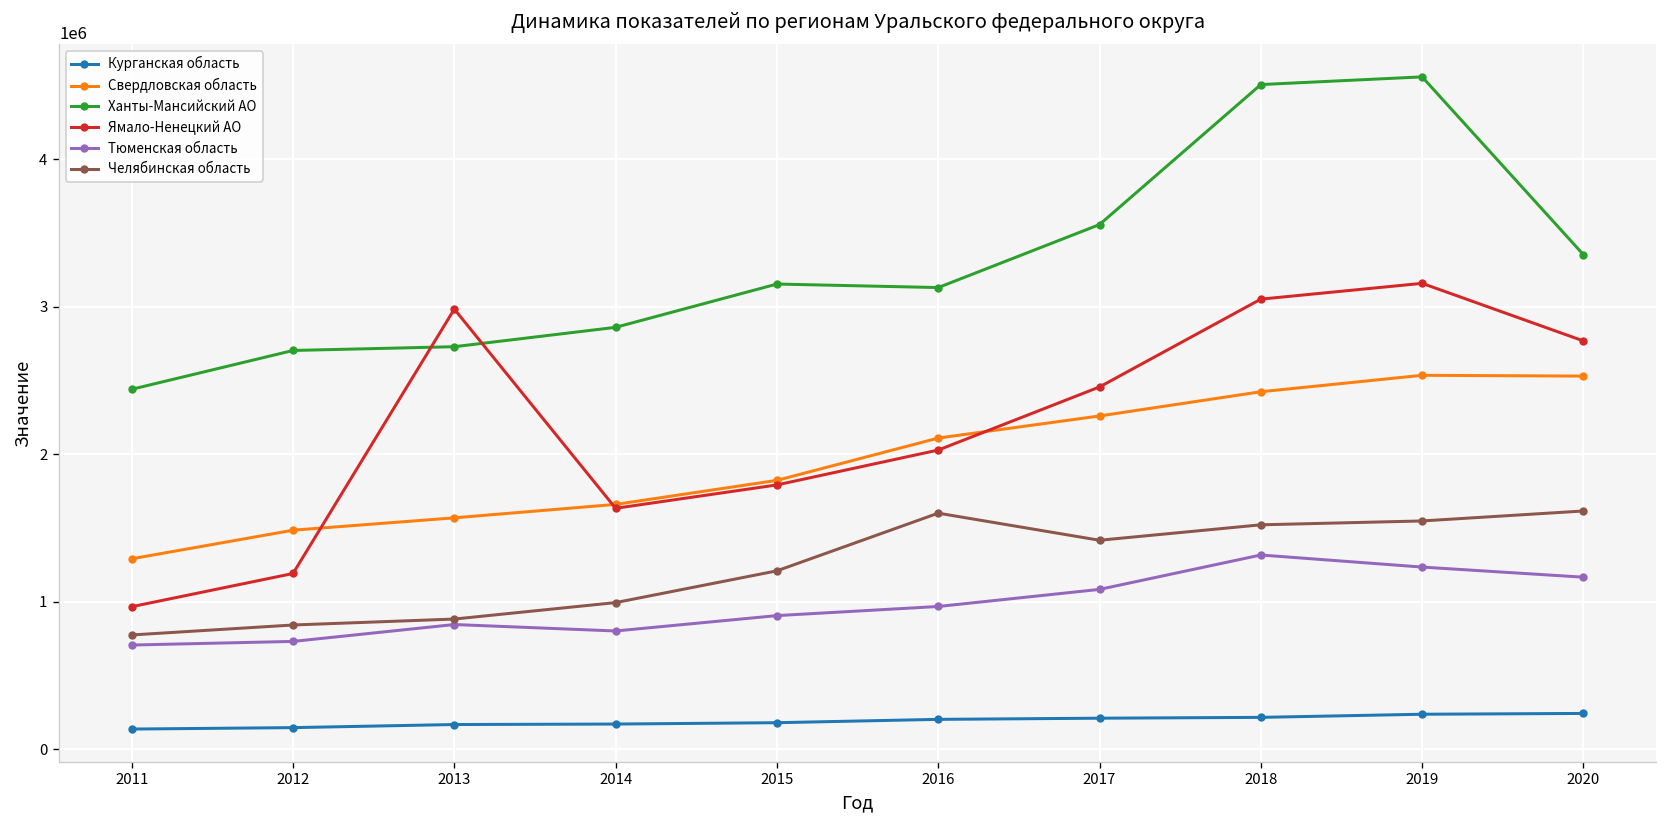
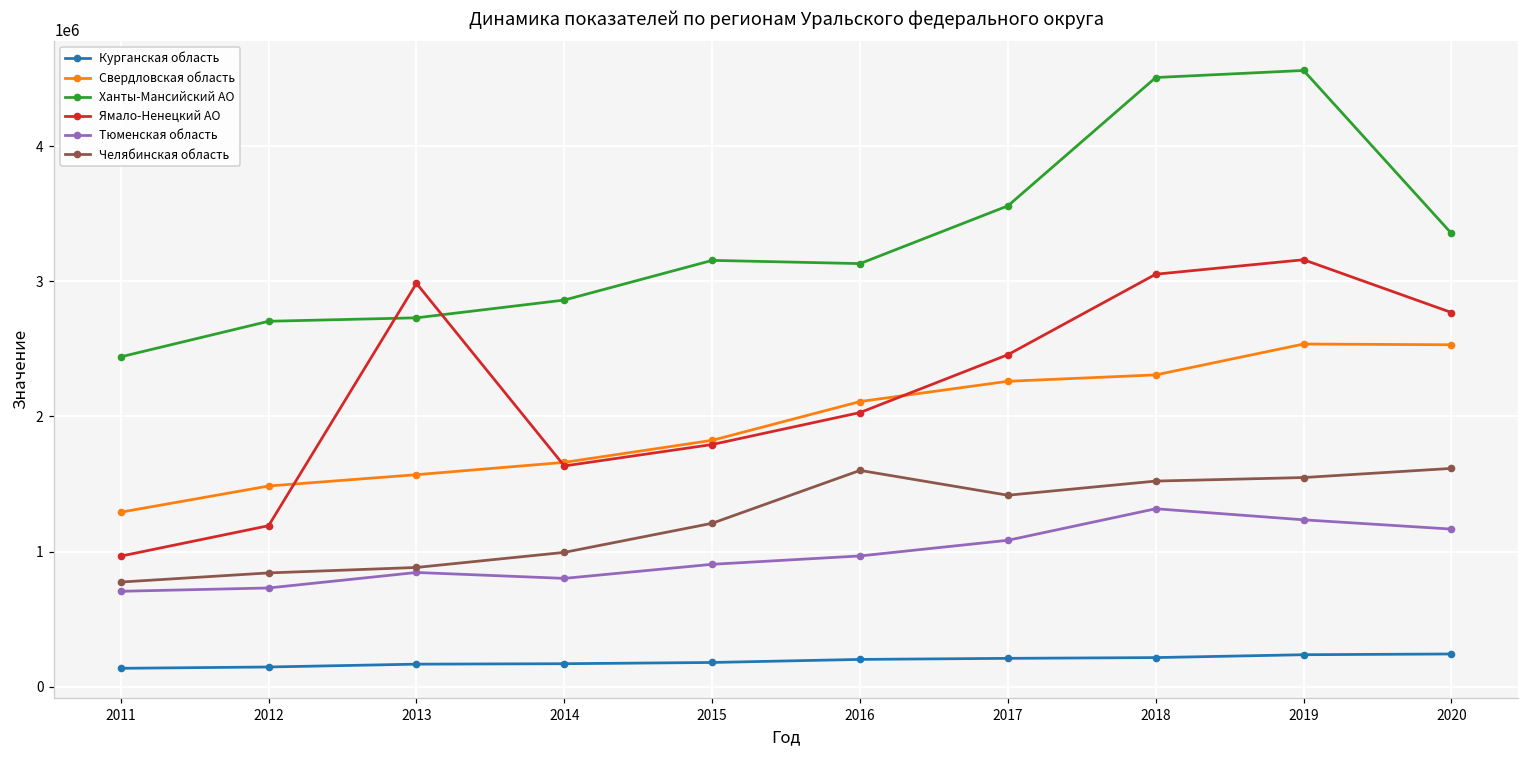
Свердловская область, 2018: 2420000 -> 2310000
